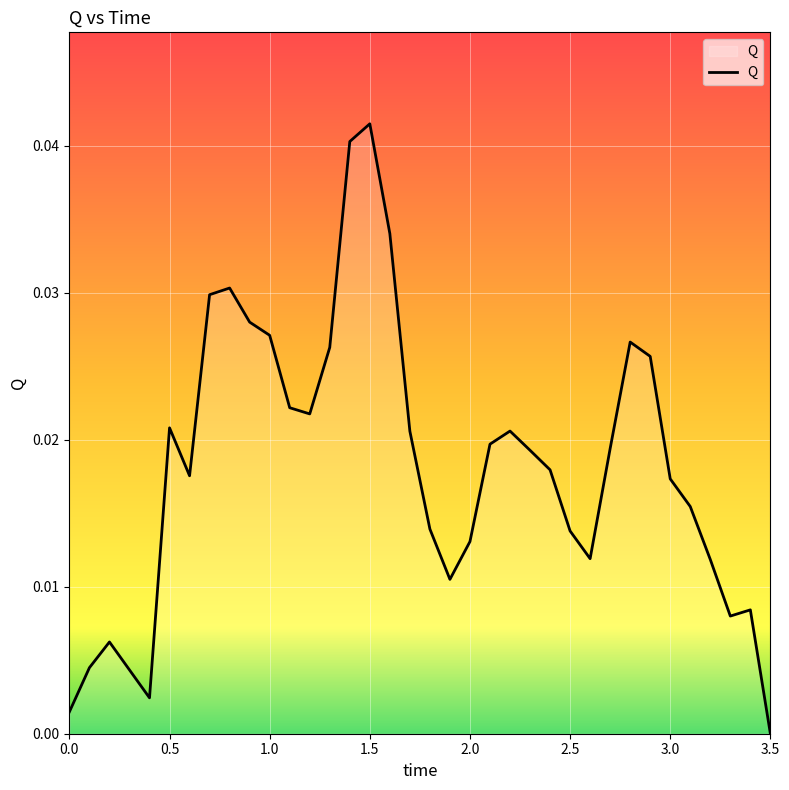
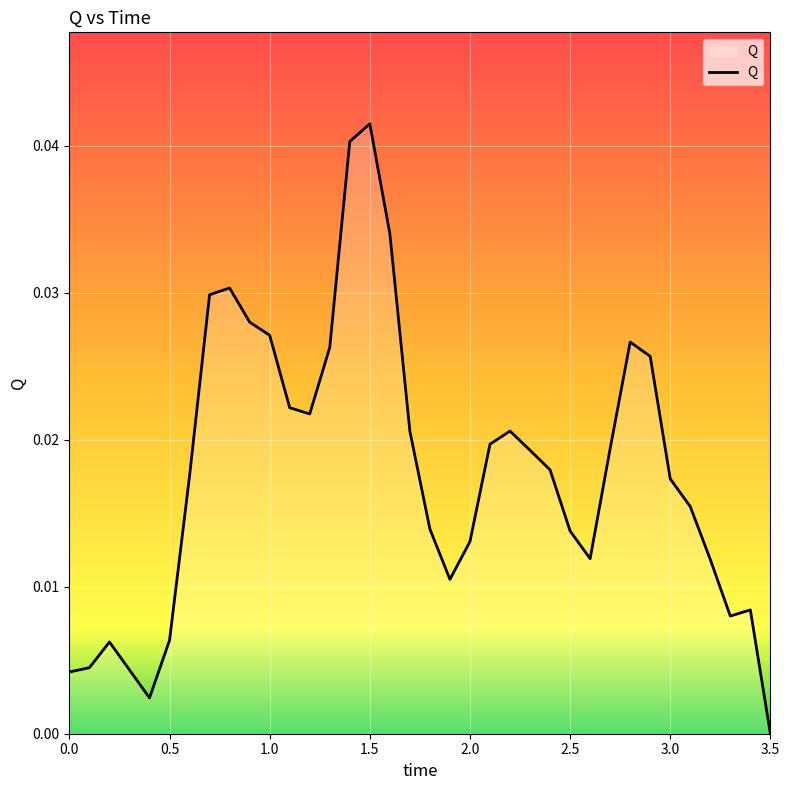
0.0: 0.0015 -> 0.0042
0.5: 0.0208 -> 0.0064
